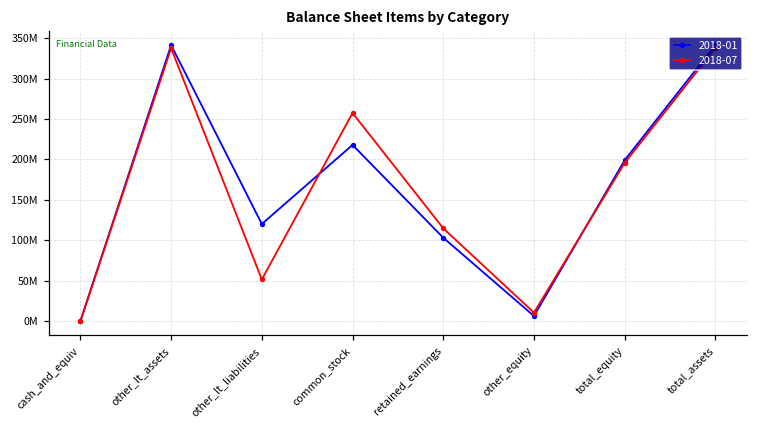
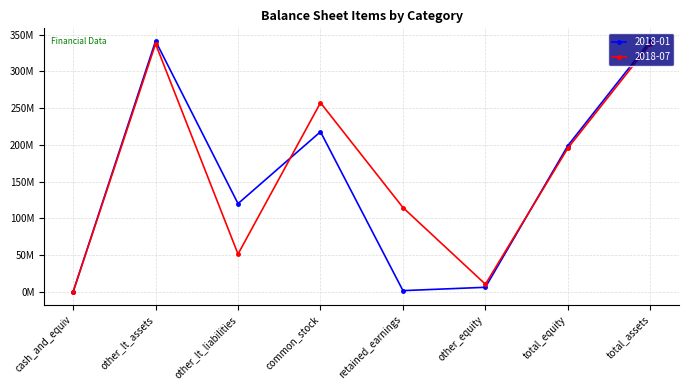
2018-01, retained_earnings: 100000000 -> 0
